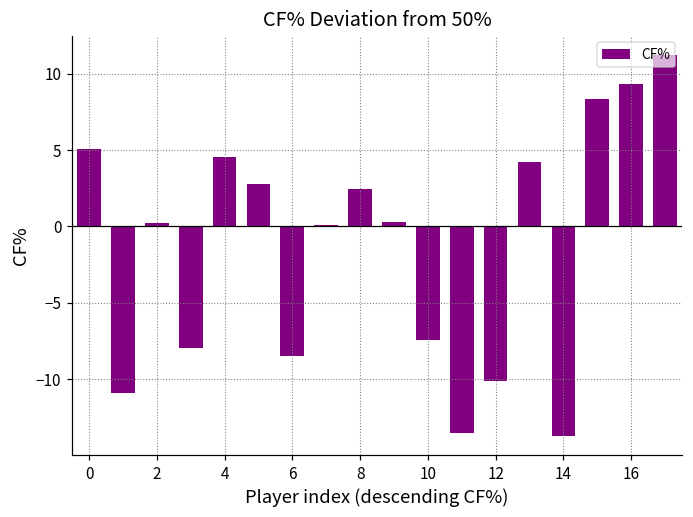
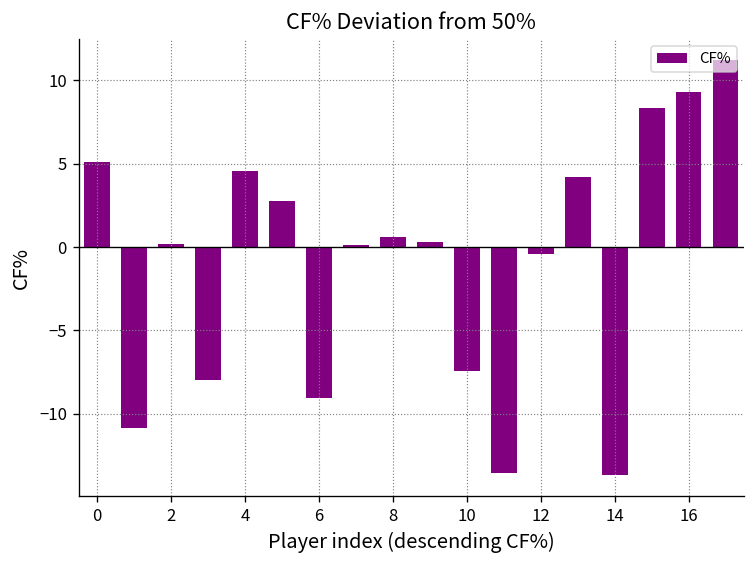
6: -8.5 -> -9.1
8: 2.5 -> 0.6
12: -10.1 -> -0.4
